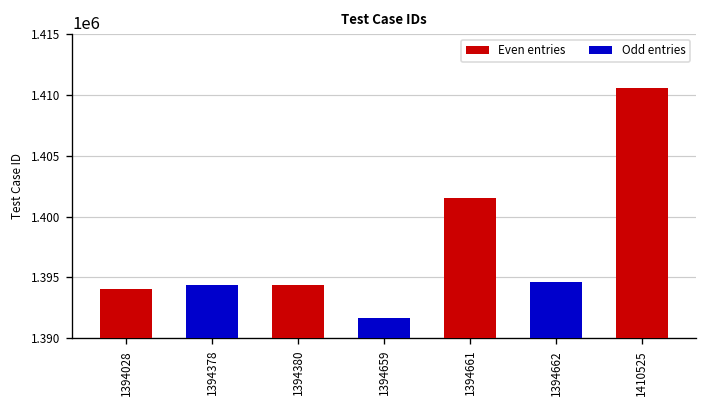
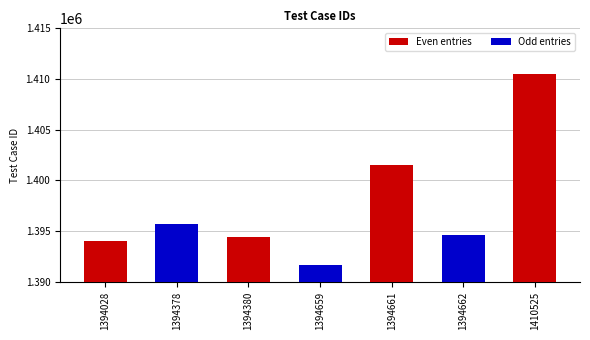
1394378: 1394400 -> 1395700
